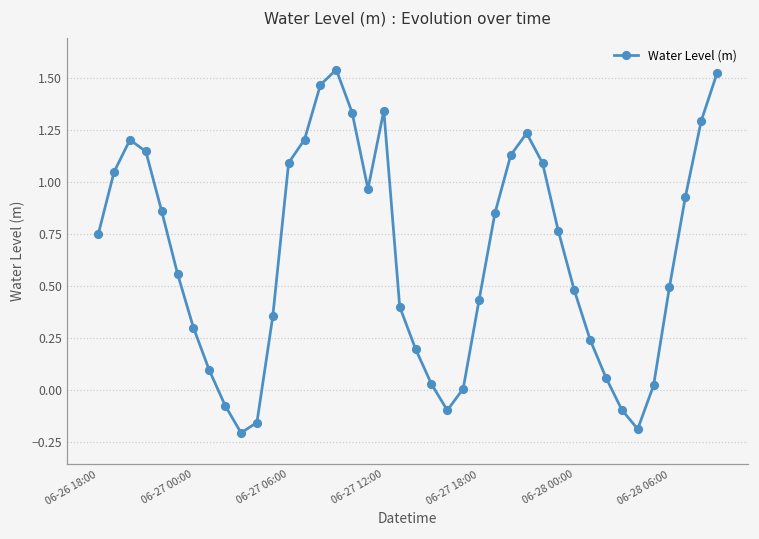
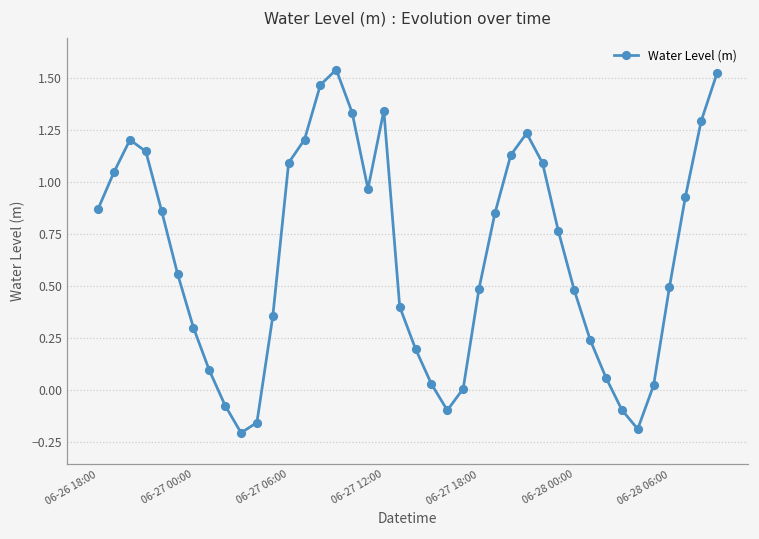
06-26 18:00: 0.75 -> 0.87
06-27 18:00: 0.43 -> 0.49
